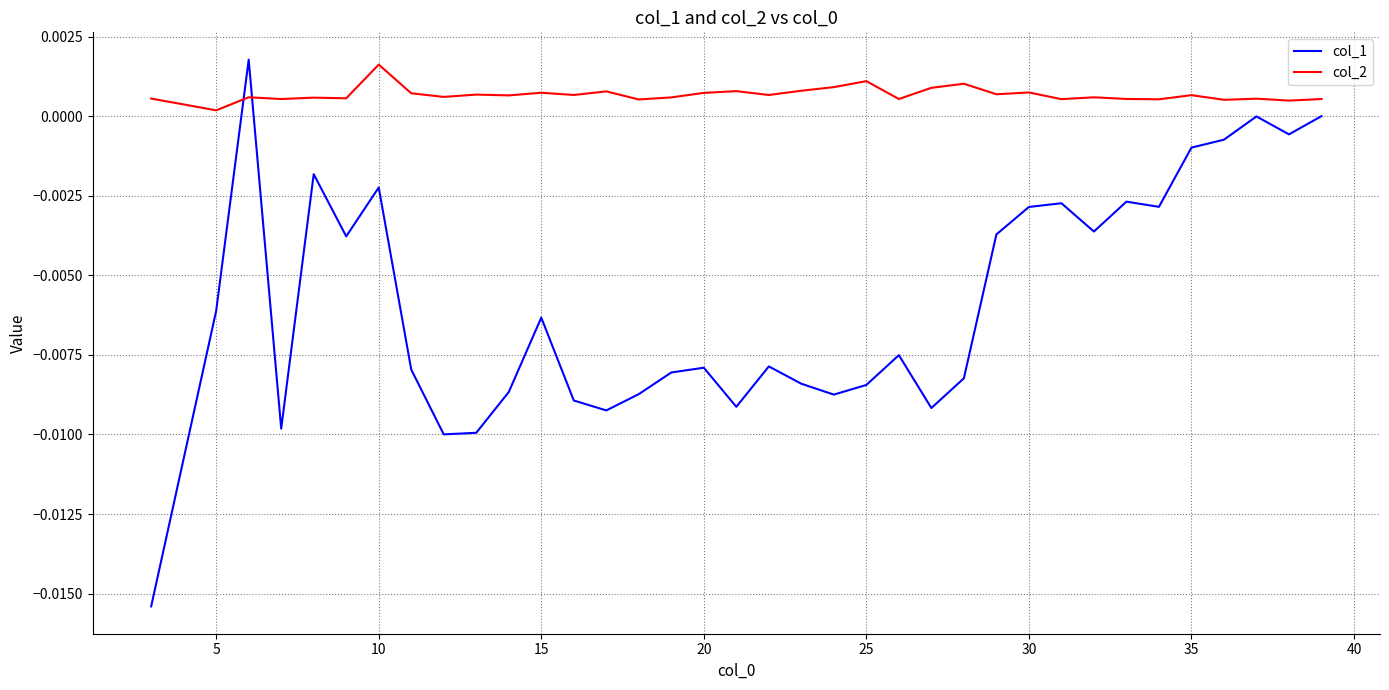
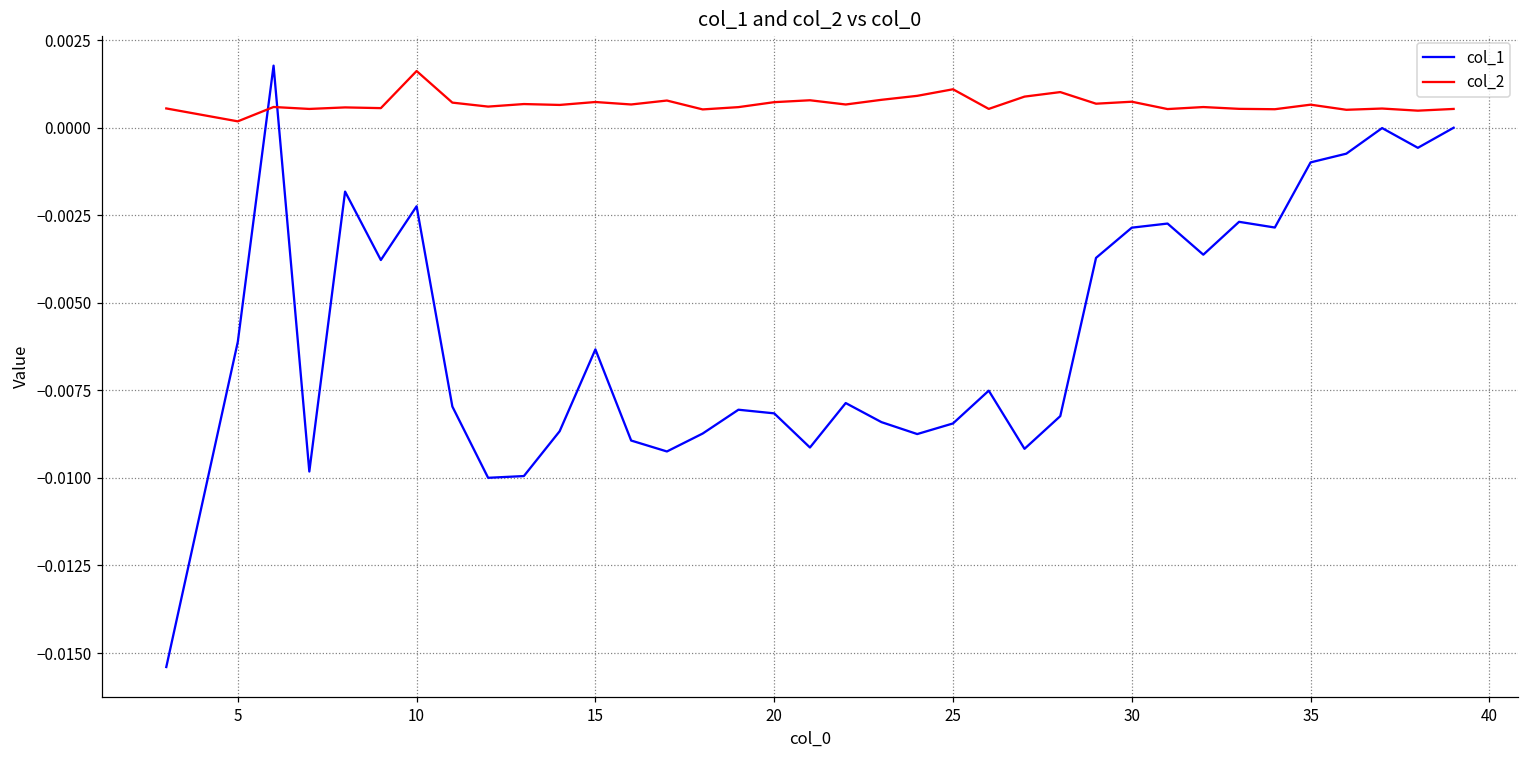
col_1, 20: -0.0079 -> -0.0082
